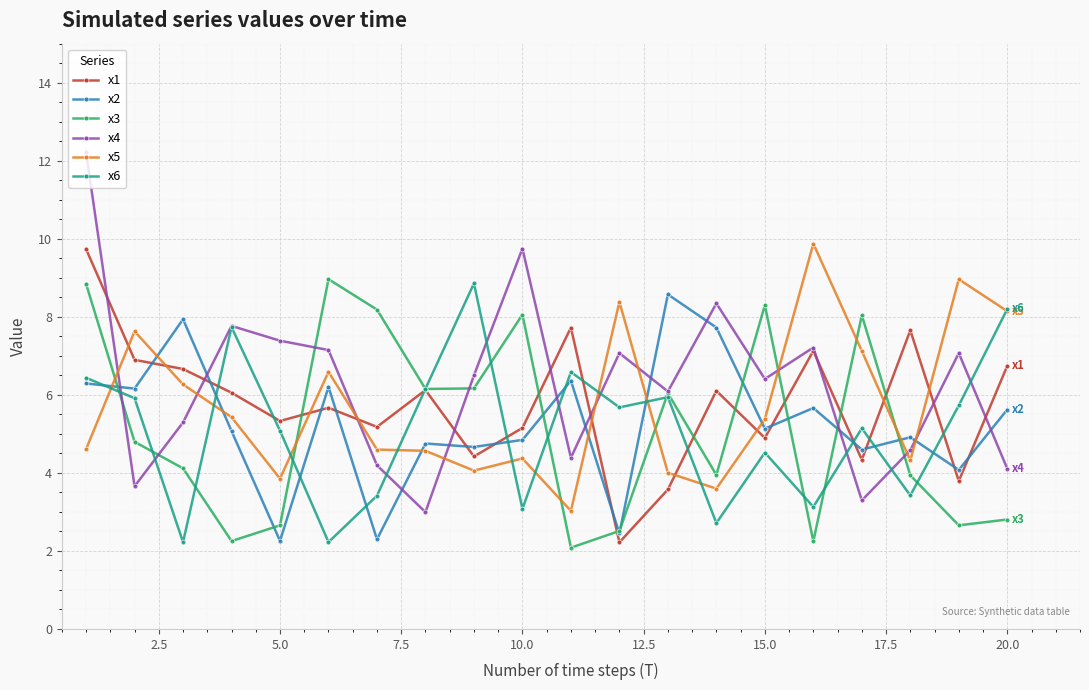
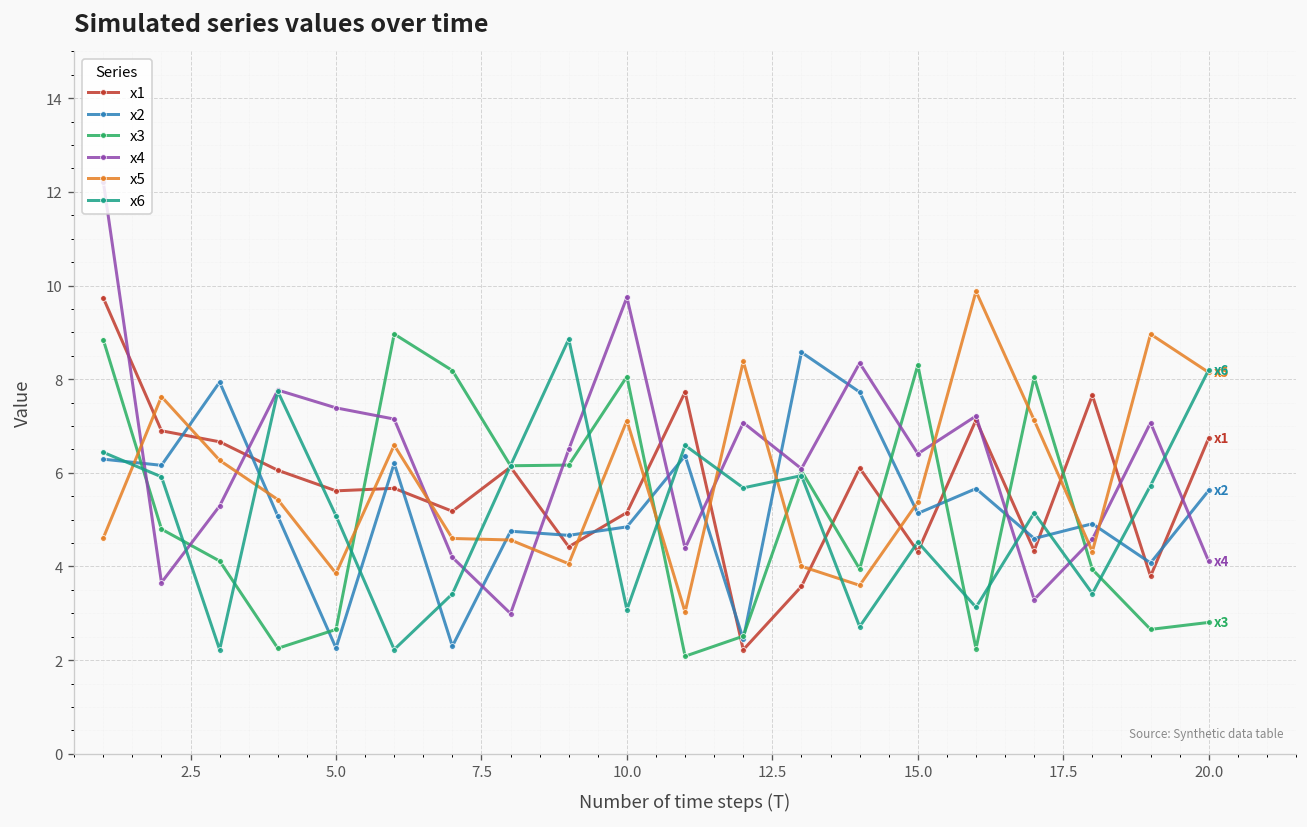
x1, 5.0: 5.3 -> 5.6
x5, 10.0: 4.4 -> 7.1
x1, 15.0: 4.9 -> 4.3
